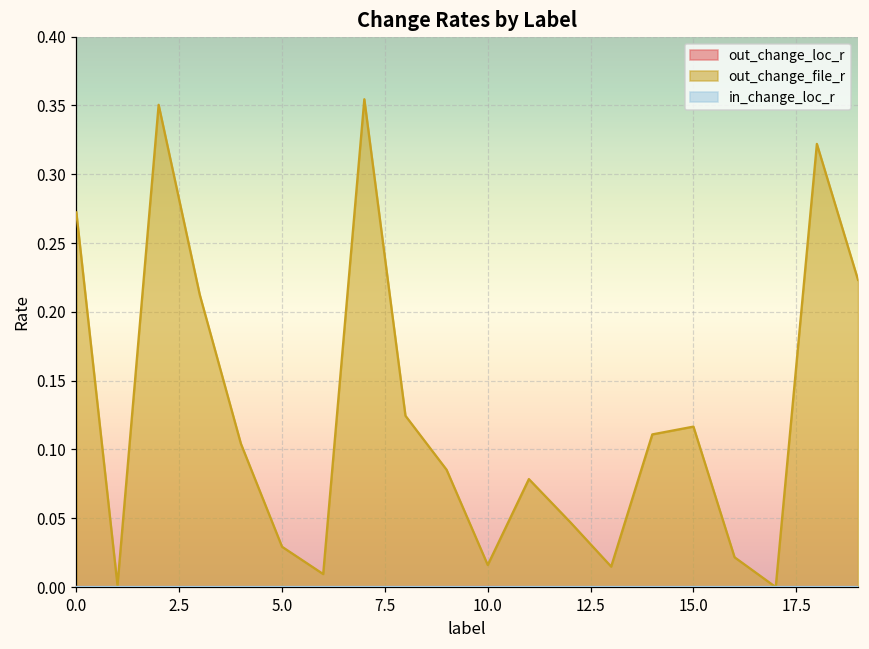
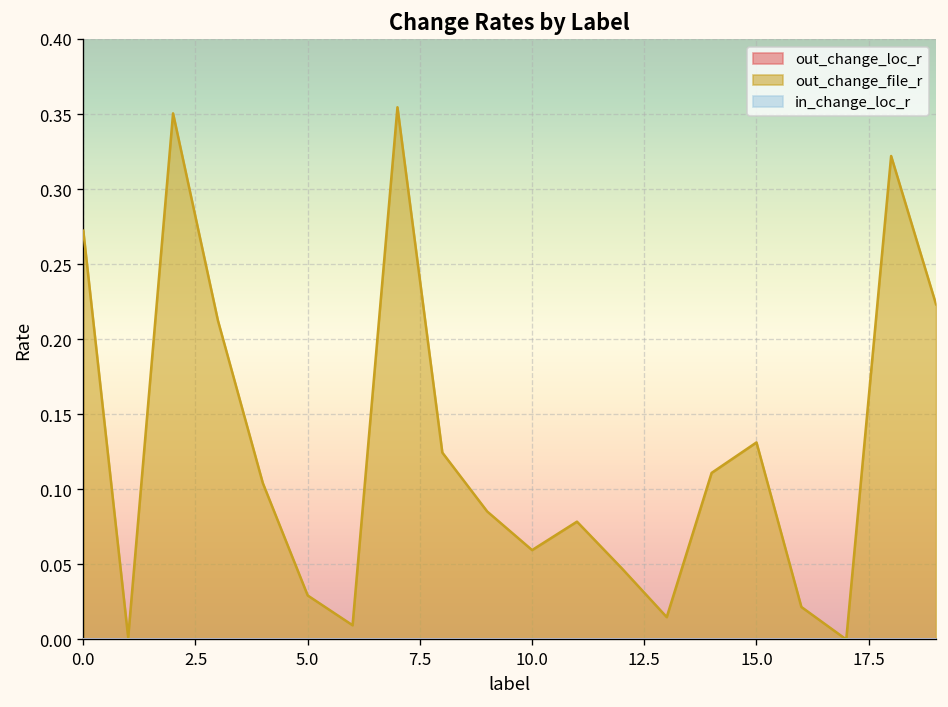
out_change_file_r, 10.0: 0.016 -> 0.060
out_change_file_r, 15.0: 0.117 -> 0.131
